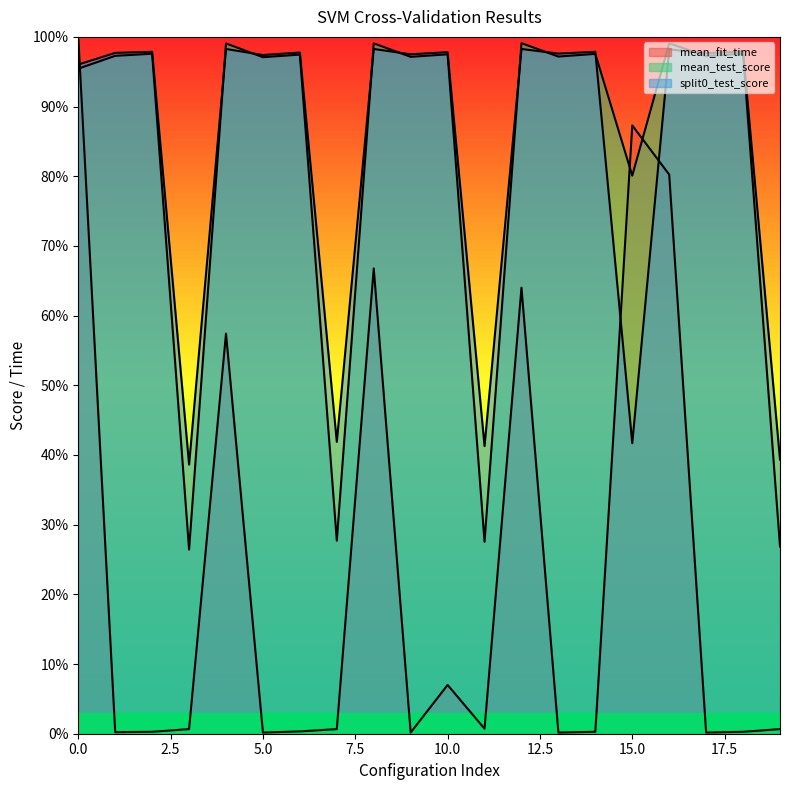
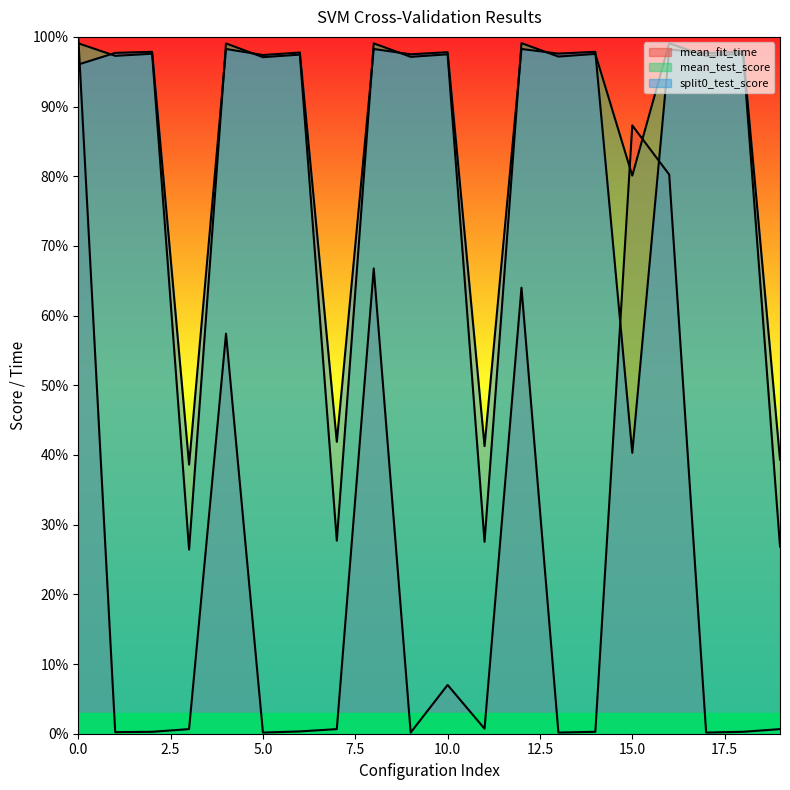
mean_test_score, 0.0: 95% -> 99%
split0_test_score, 15.0: 42% -> 40%
